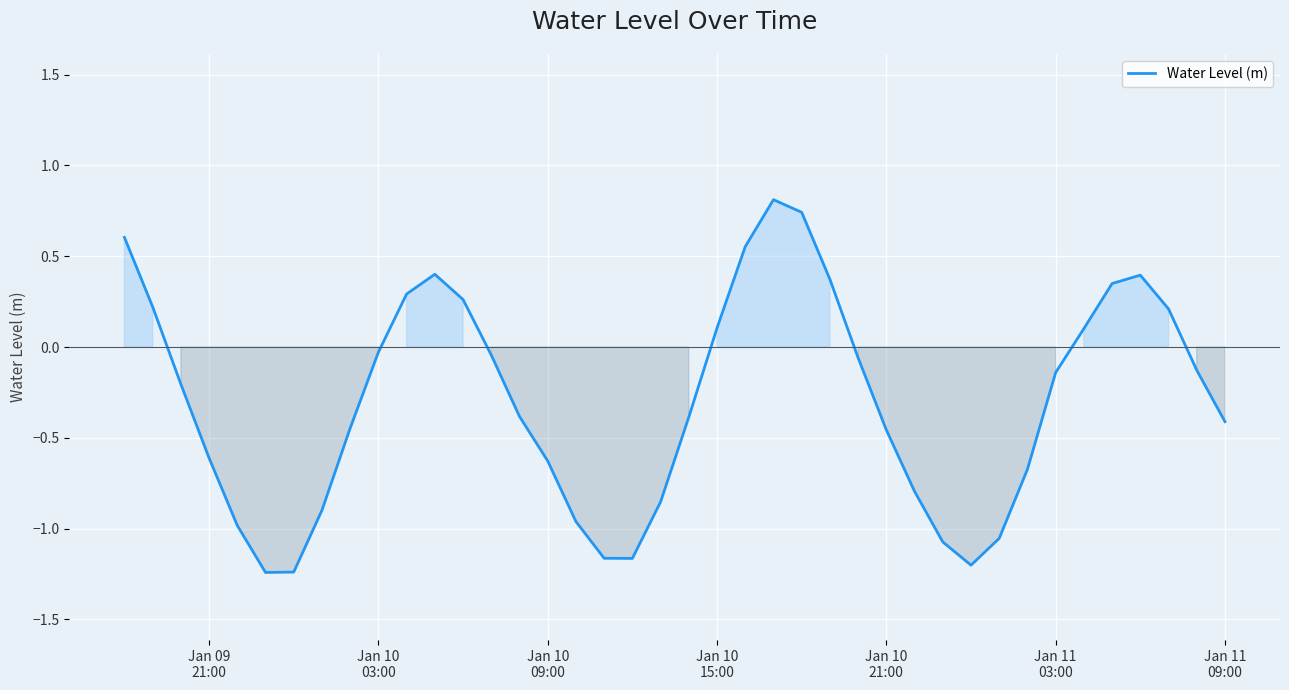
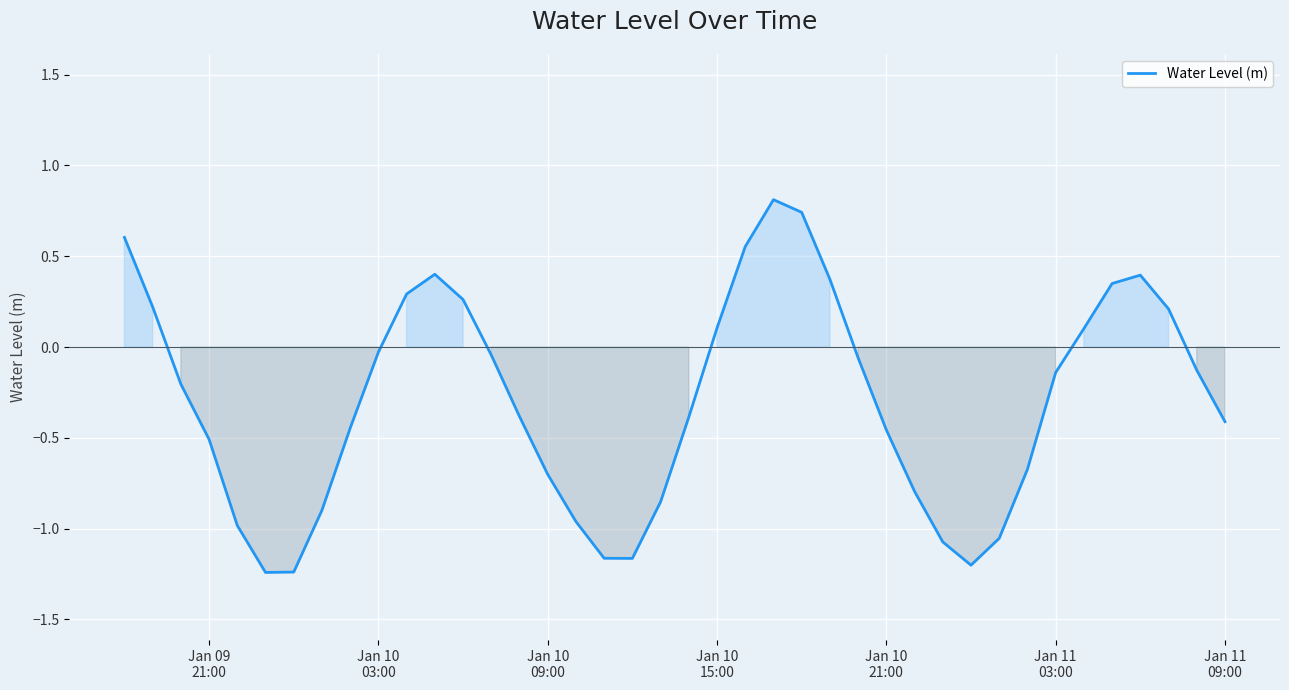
Jan 09 21:00: -0.61 -> -0.51
Jan 10 09:00: -0.63 -> -0.70
